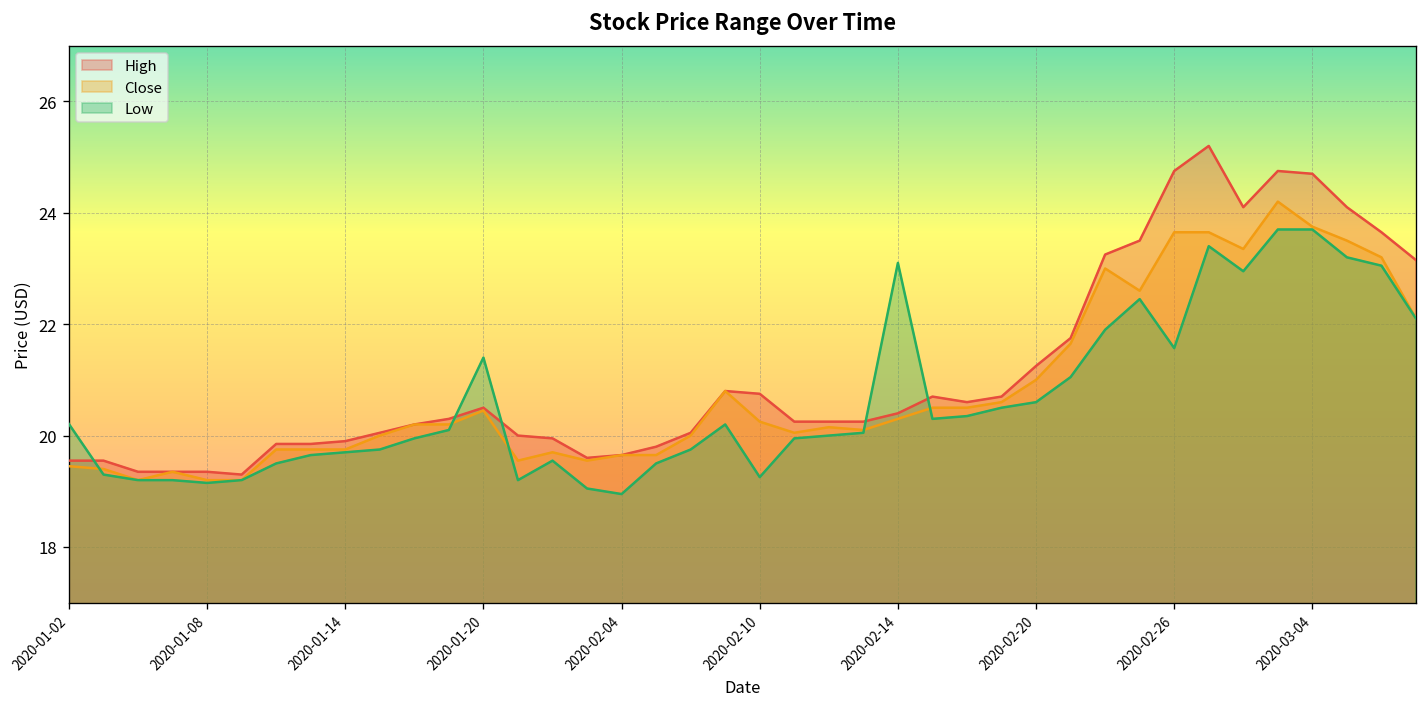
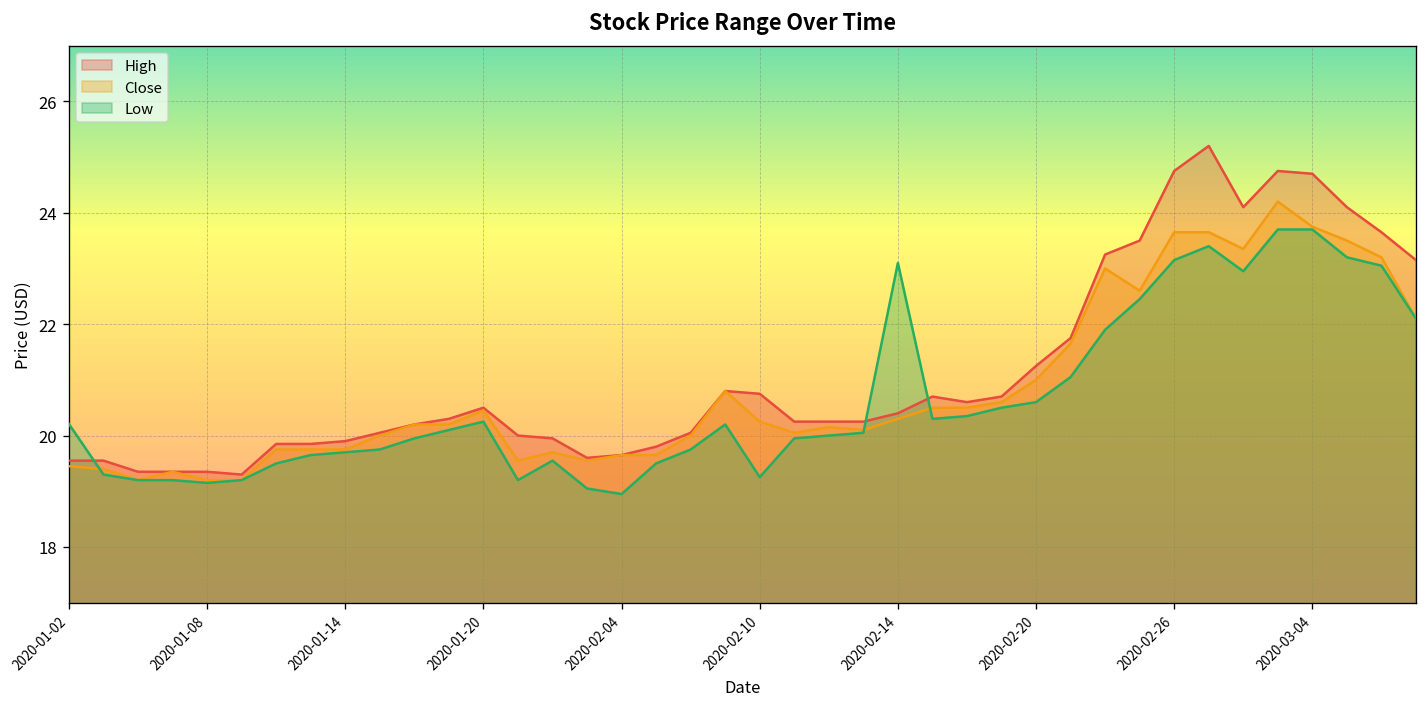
Low, 2020-01-20: 21.4 -> 20.3
Low, 2020-02-26: 21.6 -> 23.2
